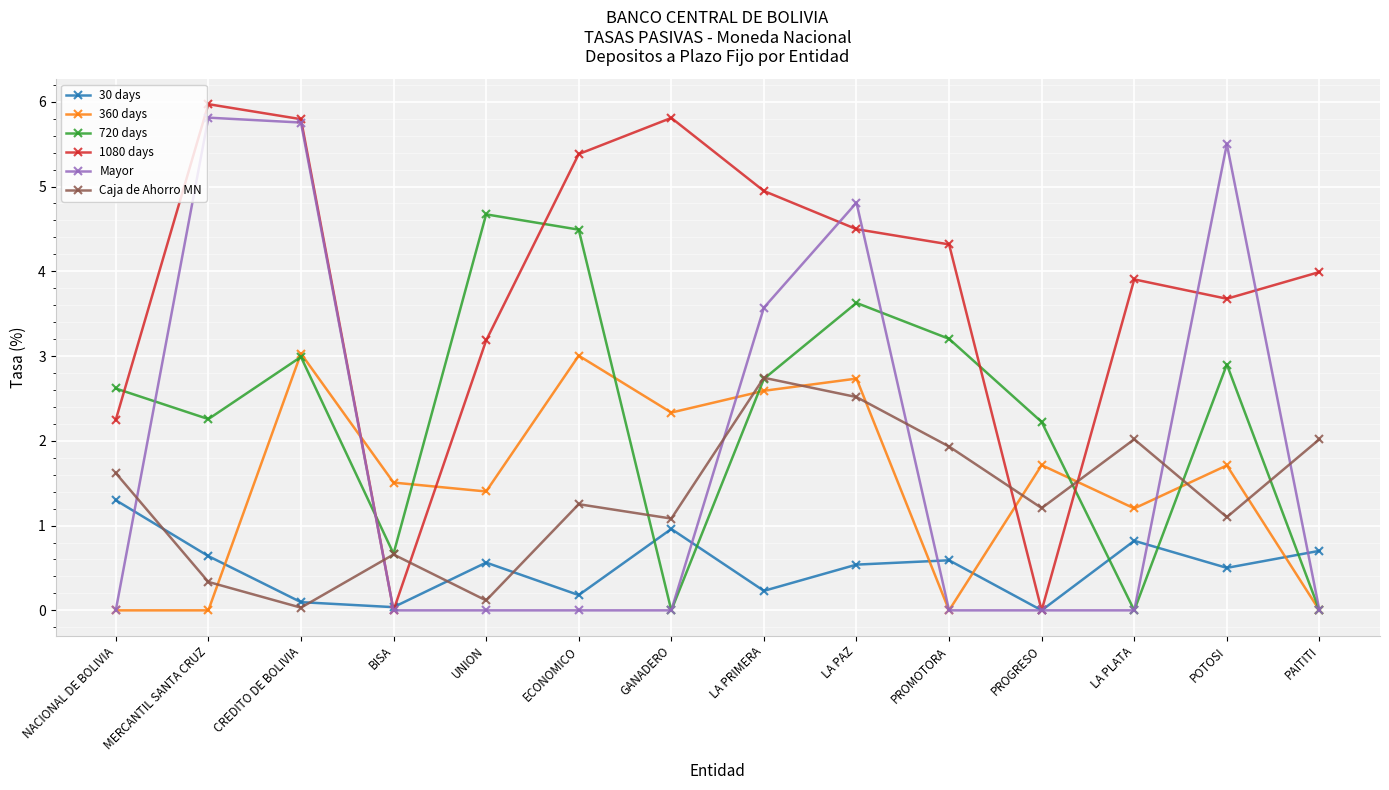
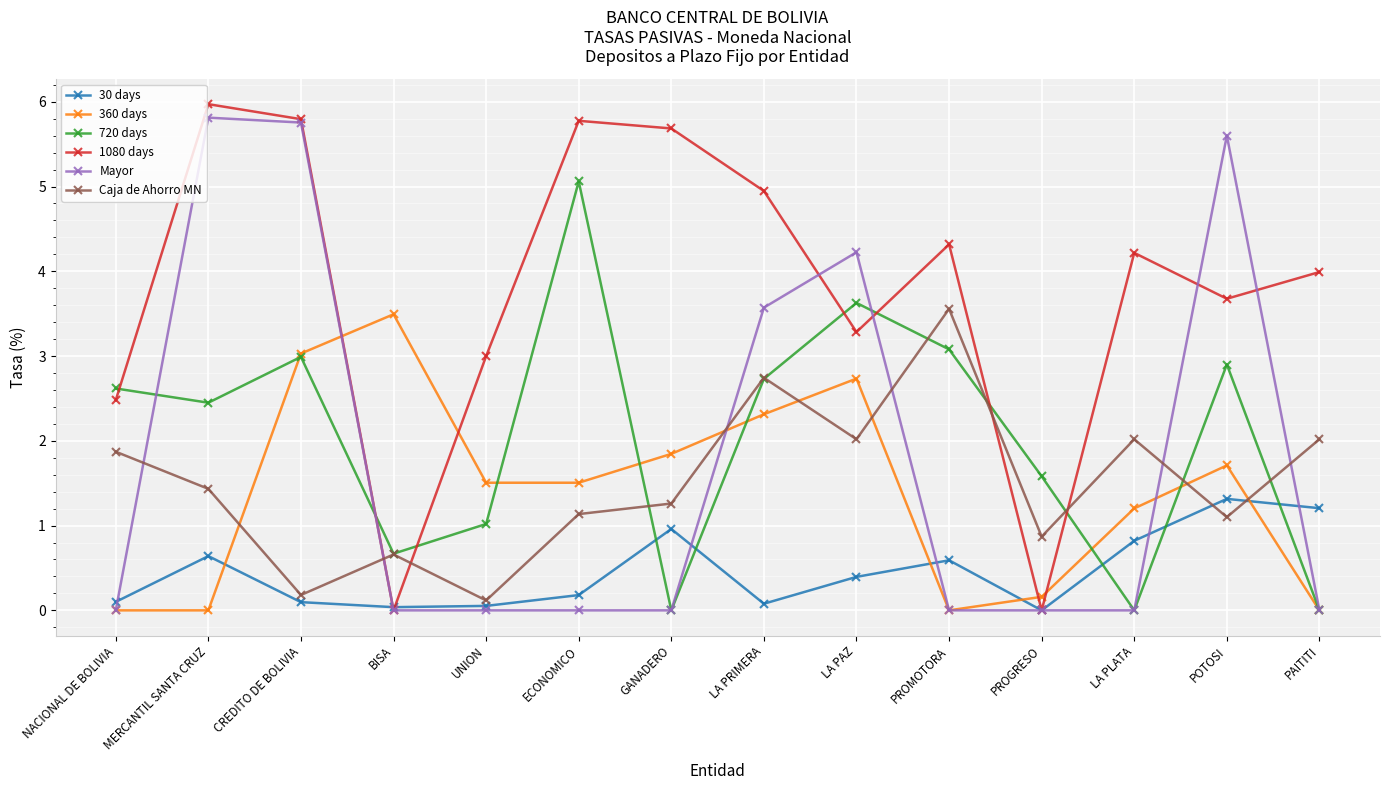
30 days, NACIONAL DE BOLIVIA: 1.3 -> 0.1
1080 days, NACIONAL DE BOLIVIA: 2.2 -> 2.5
Caja de Ahorro MN, NACIONAL DE BOLIVIA: 1.6 -> 1.9
720 days, MERCANTIL SANTA CRUZ: 2.3 -> 2.4
Caja de Ahorro MN, MERCANTIL SANTA CRUZ: 0.3 -> 1.4
Caja de Ahorro MN, CREDITO DE BOLIVIA: 0.0 -> 0.2
360 days, BISA: 1.5 -> 3.5
30 days, UNION: 0.6 -> 0.1
360 days, UNION: 1.4 -> 1.5
720 days, UNION: 4.7 -> 1.0
1080 days, UNION: 3.2 -> 3.0
360 days, ECONOMICO: 3.0 -> 1.5
720 days, ECONOMICO: 4.5 -> 5.1
1080 days, ECONOMICO: 5.4 -> 5.8
Caja de Ahorro MN, ECONOMICO: 1.3 -> 1.1
360 days, GANADERO: 2.3 -> 1.8
1080 days, GANADERO: 5.8 -> 5.7
Caja de Ahorro MN, GANADERO: 1.1 -> 1.3
30 days, LA PRIMERA: 0.2 -> 0.1
360 days, LA PRIMERA: 2.6 -> 2.3
30 days, LA PAZ: 0.5 -> 0.4
1080 days, LA PAZ: 4.5 -> 3.3
Mayor, LA PAZ: 4.8 -> 4.2
Caja de Ahorro MN, LA PAZ: 2.5 -> 2.0
720 days, PROMOTORA: 3.2 -> 3.1
Caja de Ahorro MN, PROMOTORA: 1.9 -> 3.6
360 days, PROGRESO: 1.7 -> 0.2
720 days, PROGRESO: 2.2 -> 1.6
Caja de Ahorro MN, PROGRESO: 1.2 -> 0.9
1080 days, LA PLATA: 3.9 -> 4.2
30 days, POTOSI: 0.5 -> 1.3
Mayor, POTOSI: 5.5 -> 5.6
30 days, PAITITI: 0.7 -> 1.2
